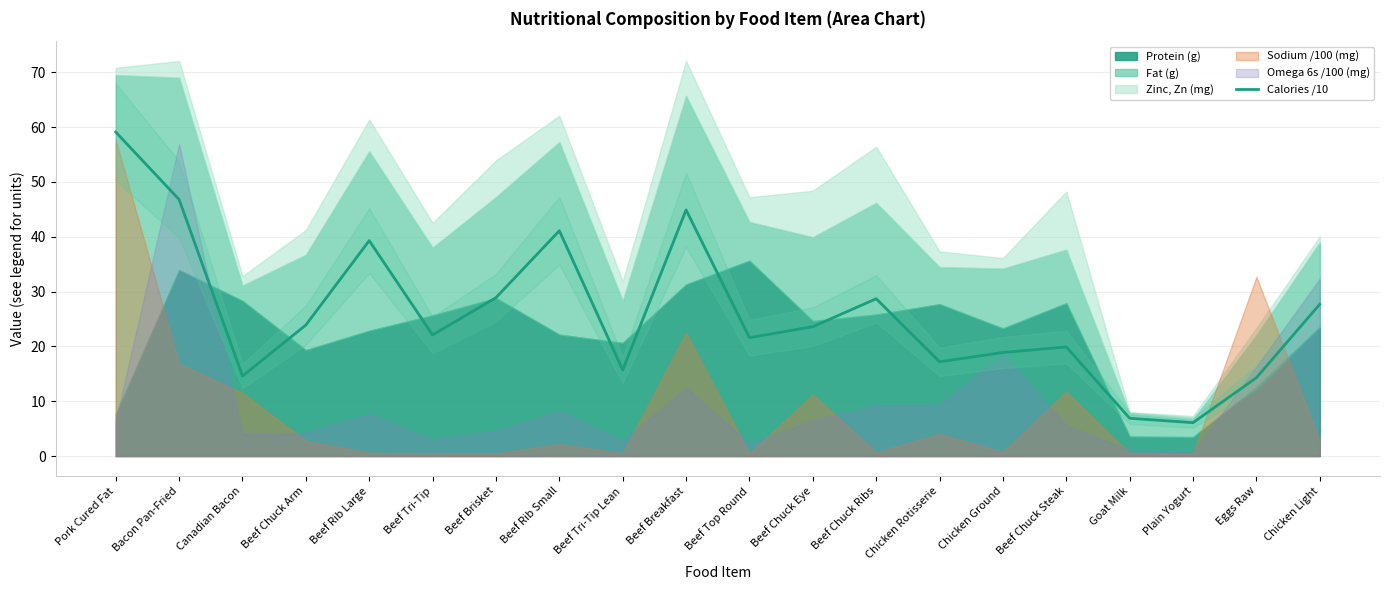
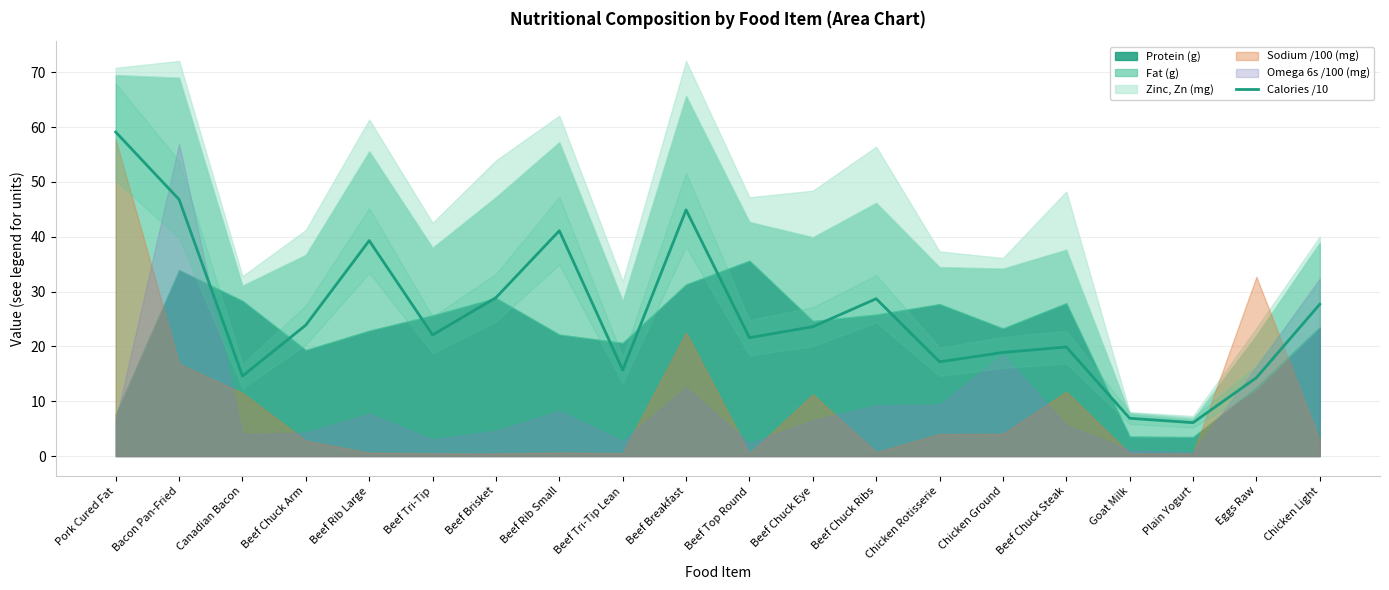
Sodium /100 (mg), Beef Rib Small: 2 -> 1
Sodium /100 (mg), Chicken Ground: 1 -> 4
